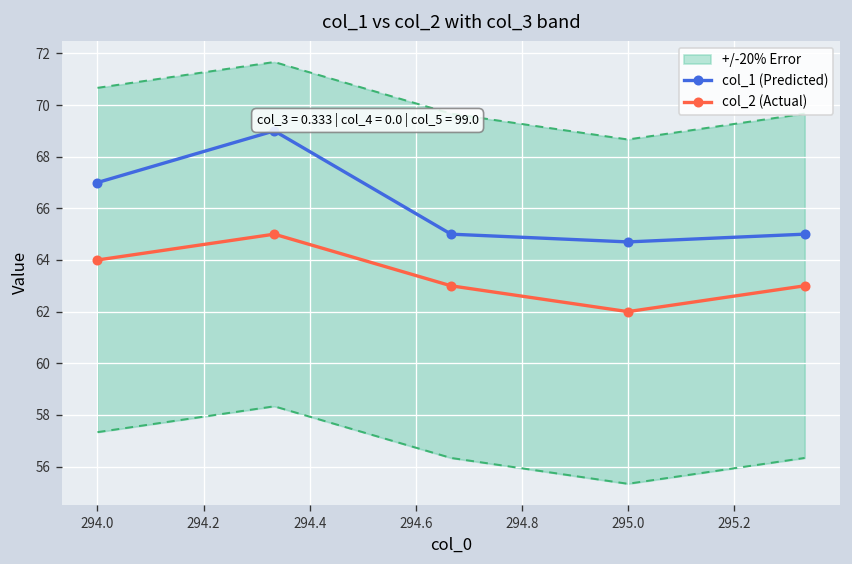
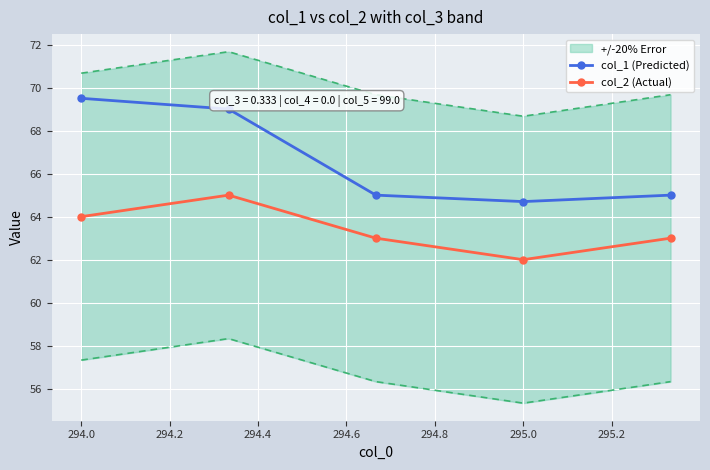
col_1 (Predicted), 294.0: 67.0 -> 69.5
